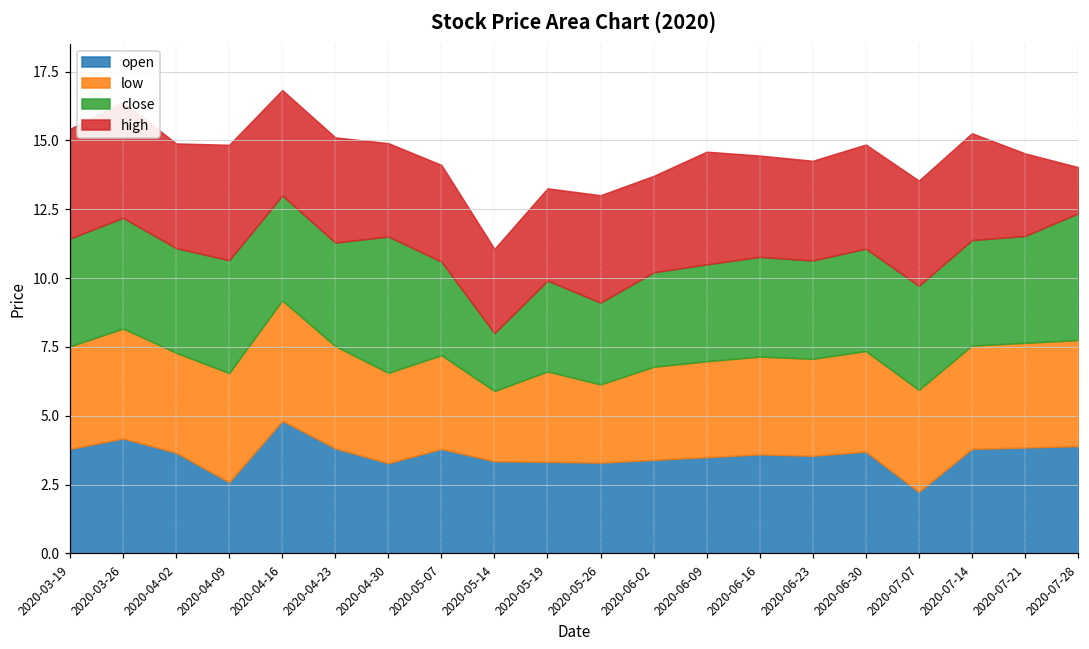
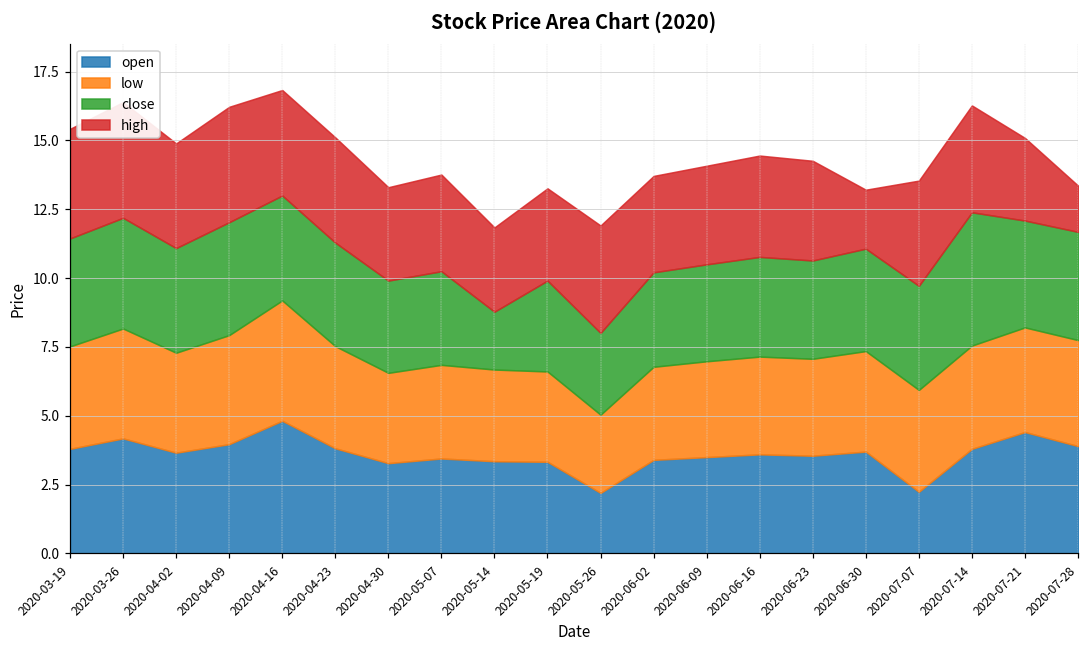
open, 2020-04-09: 2.6 -> 4.0
close, 2020-04-30: 5.0 -> 3.4
open, 2020-05-07: 3.8 -> 3.5
low, 2020-05-14: 2.6 -> 3.3
open, 2020-05-26: 3.3 -> 2.2
high, 2020-06-09: 4.1 -> 3.6
high, 2020-06-30: 3.8 -> 2.1
close, 2020-07-14: 3.8 -> 4.8
open, 2020-07-21: 3.9 -> 4.4
close, 2020-07-28: 4.6 -> 3.9
